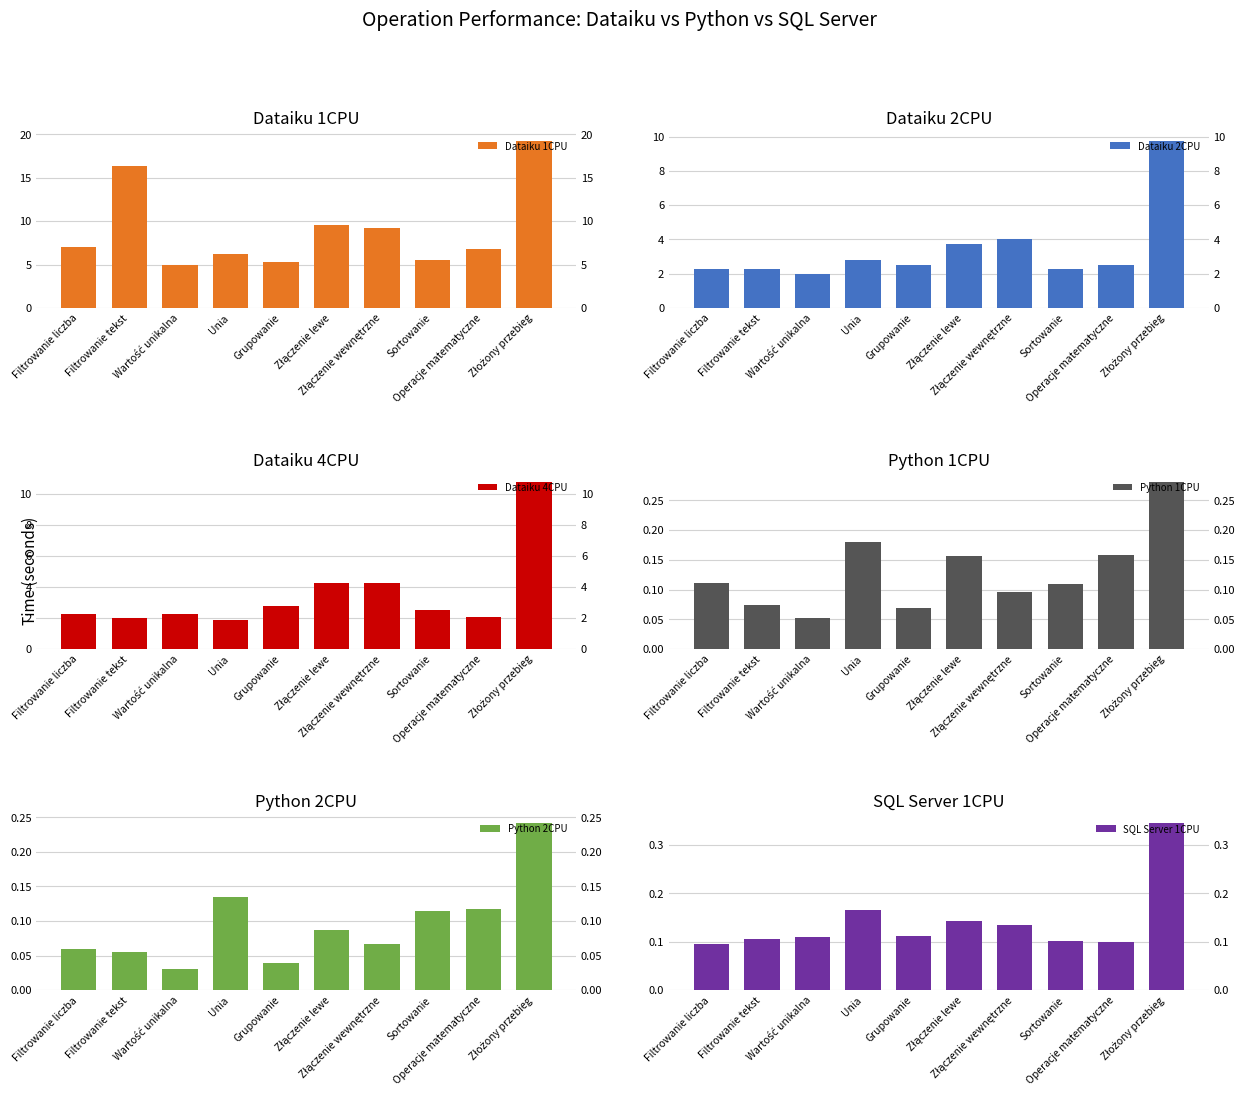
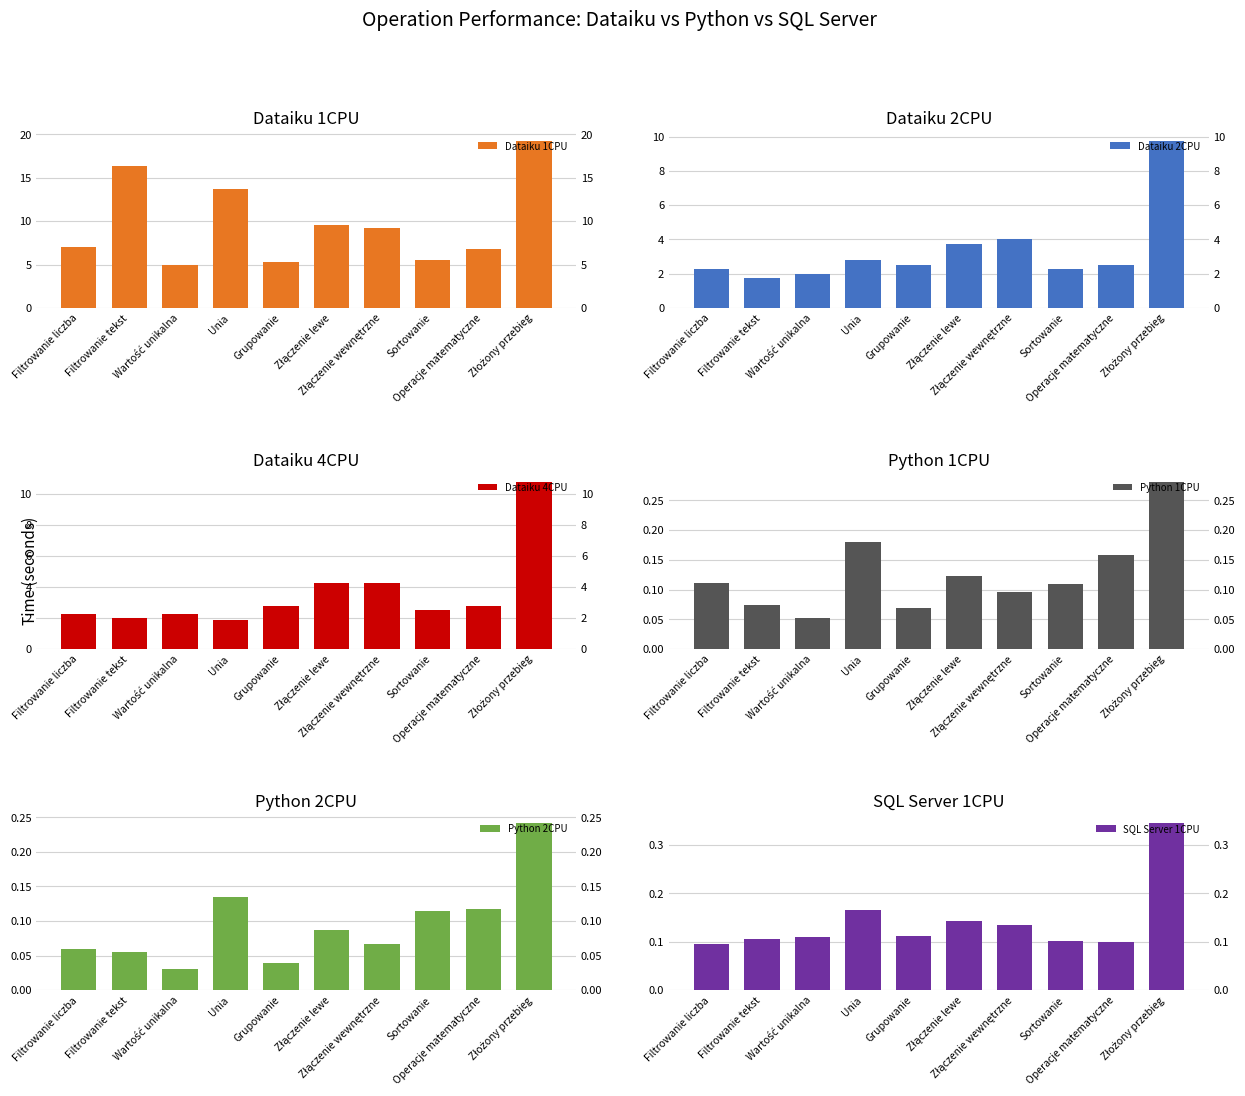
Dataiku 1CPU, Unia: 6 -> 14
Dataiku 2CPU, Filtrowanie tekst: 2.3 -> 1.8
Dataiku 4CPU, Operacje matematyczne: 2.1 -> 2.8
Python 1CPU, Złączenie lewe: 0.16 -> 0.12
